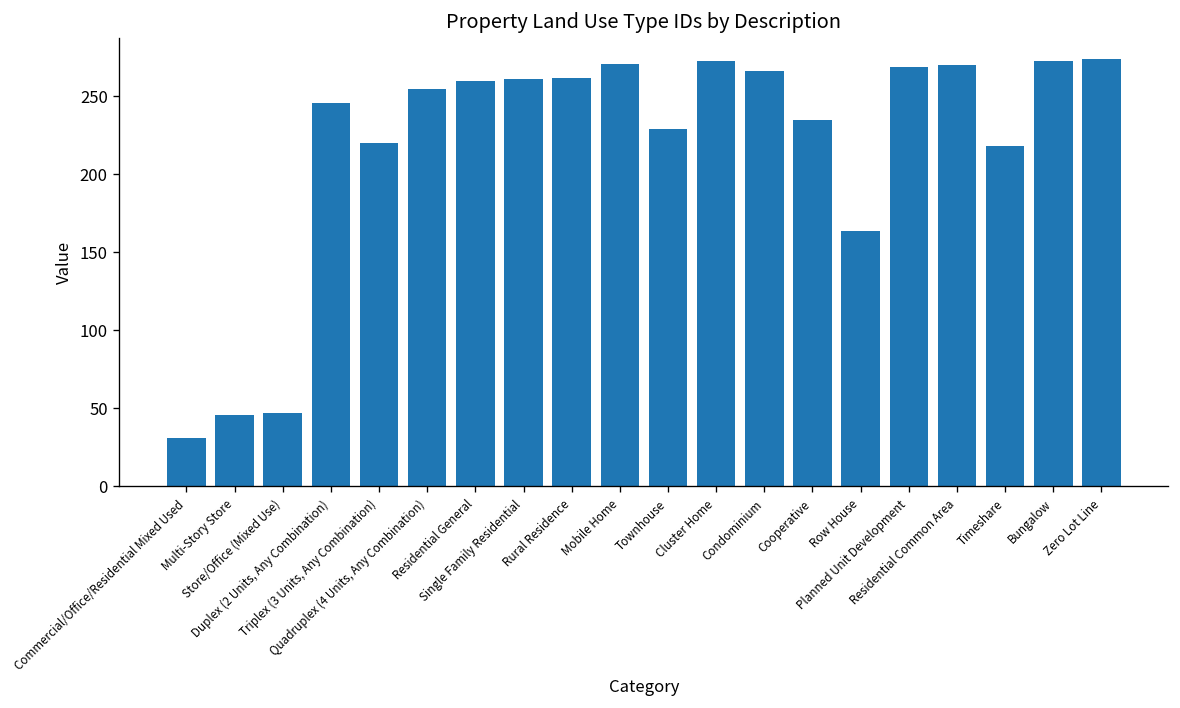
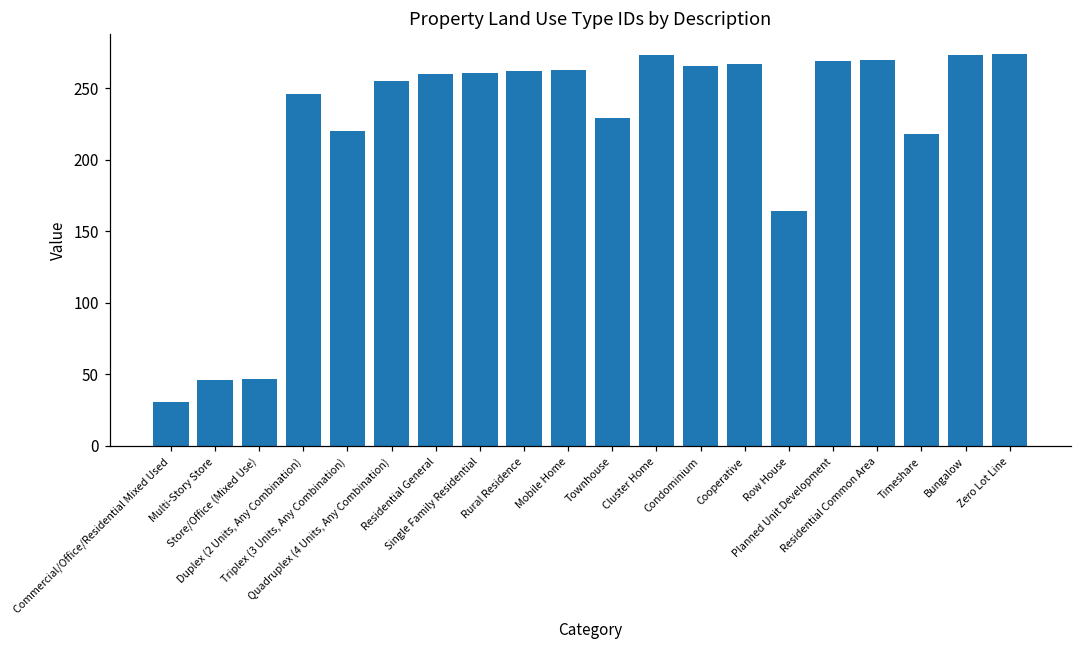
Mobile Home: 271 -> 263
Cooperative: 235 -> 267
